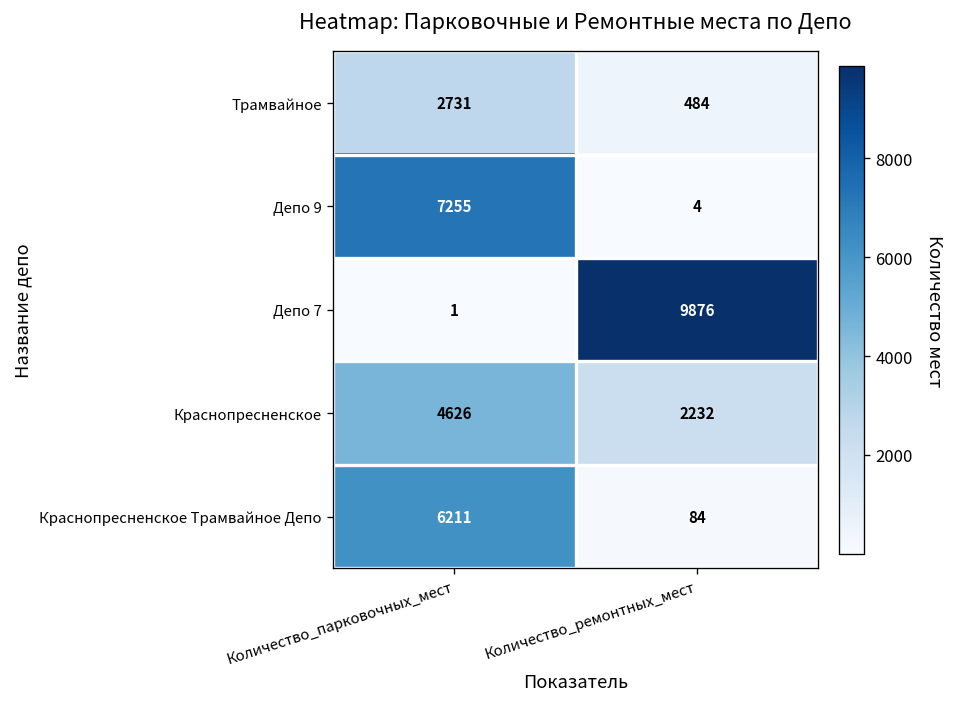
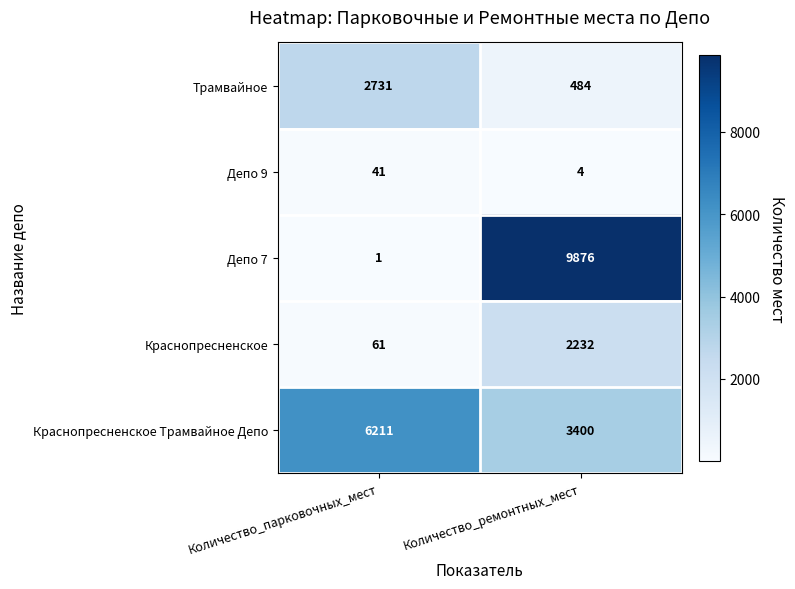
Депо 9, Количество_парковочных_мест: 7255 -> 41
Краснопресненское, Количество_парковочных_мест: 4626 -> 61
Краснопресненское Трамвайное Депо, Количество_ремонтных_мест: 84 -> 3400
